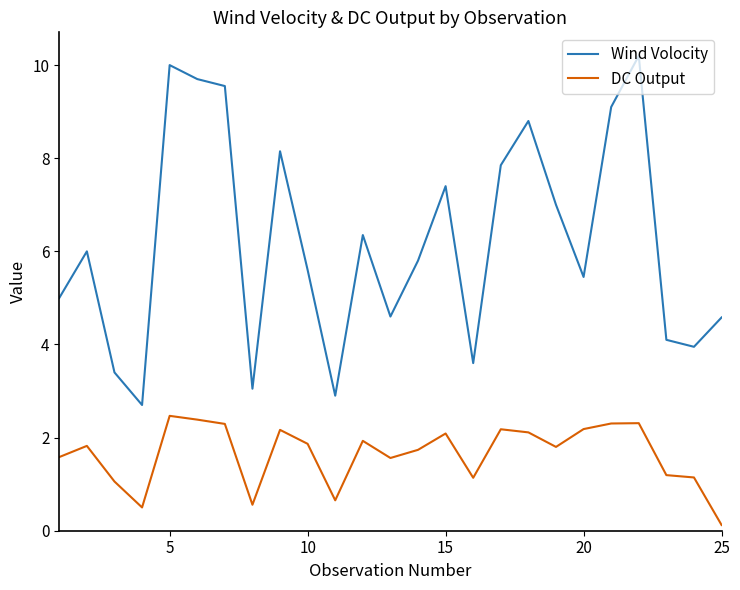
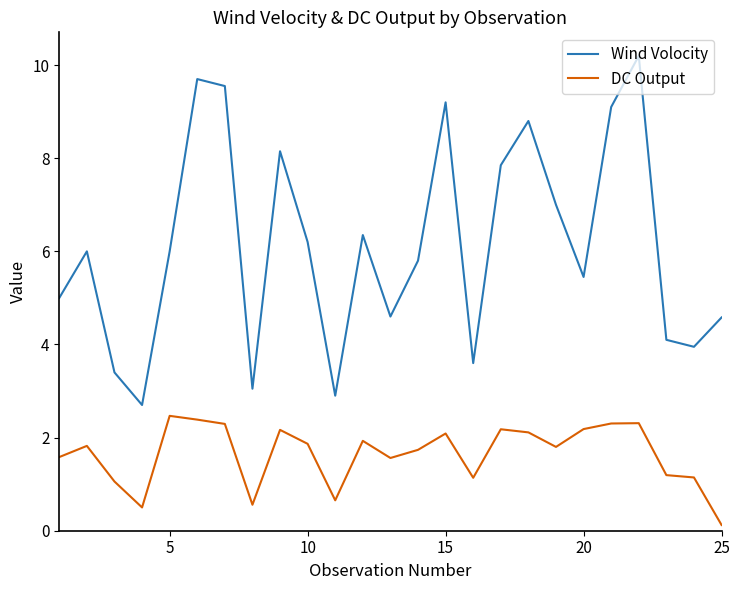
Wind Volocity, 5: 10 -> 6
Wind Volocity, 10: 5.6 -> 6.2
Wind Volocity, 15: 7.4 -> 9.2
